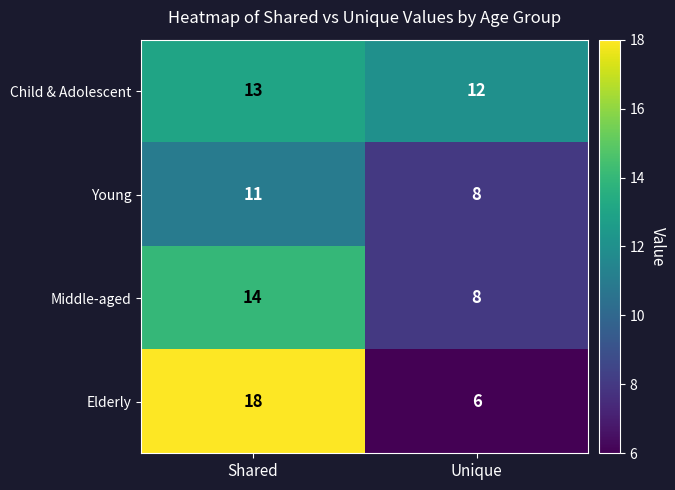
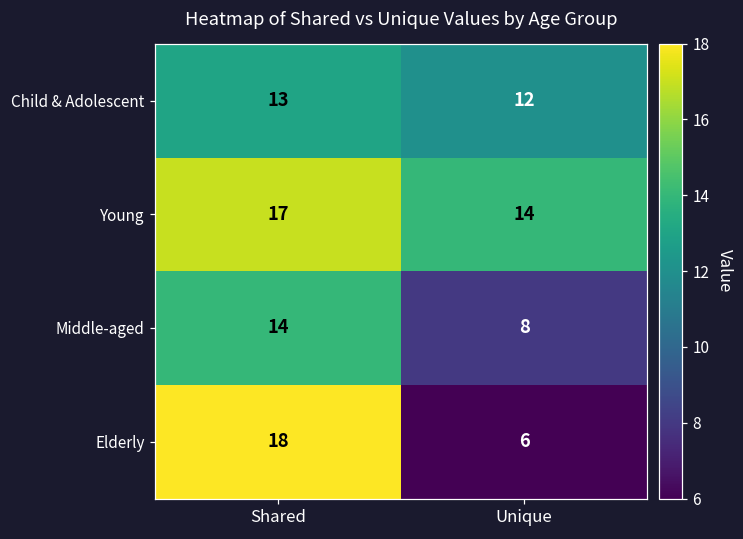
Young, Shared: 11 -> 17
Young, Unique: 8 -> 14
